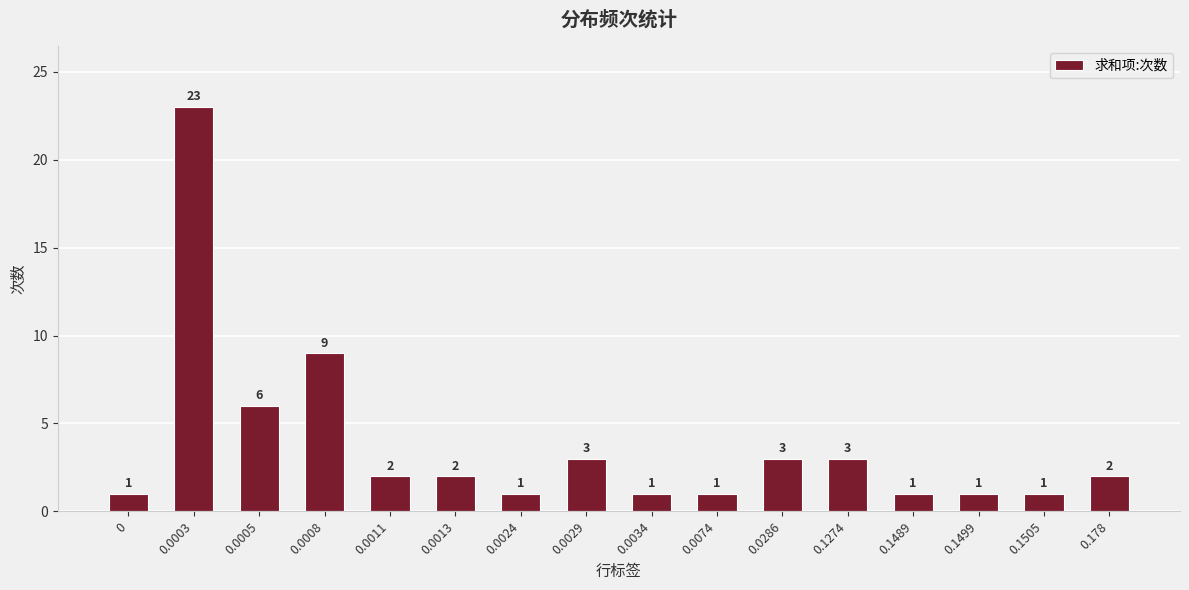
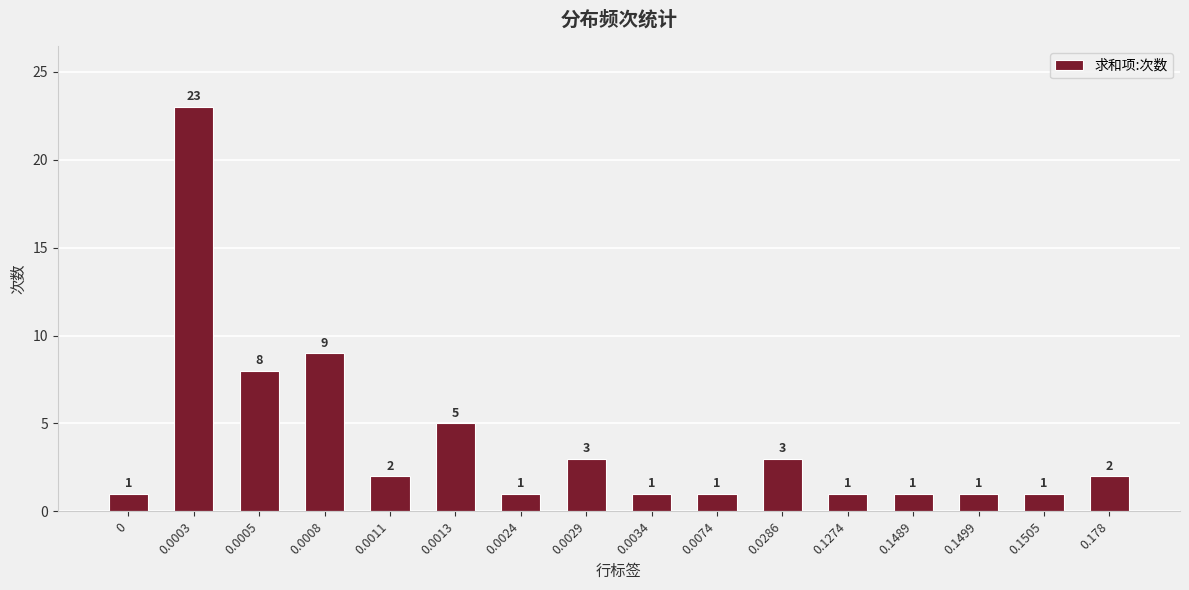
0.0005: 6 -> 8
0.0013: 2 -> 5
0.1274: 3 -> 1
